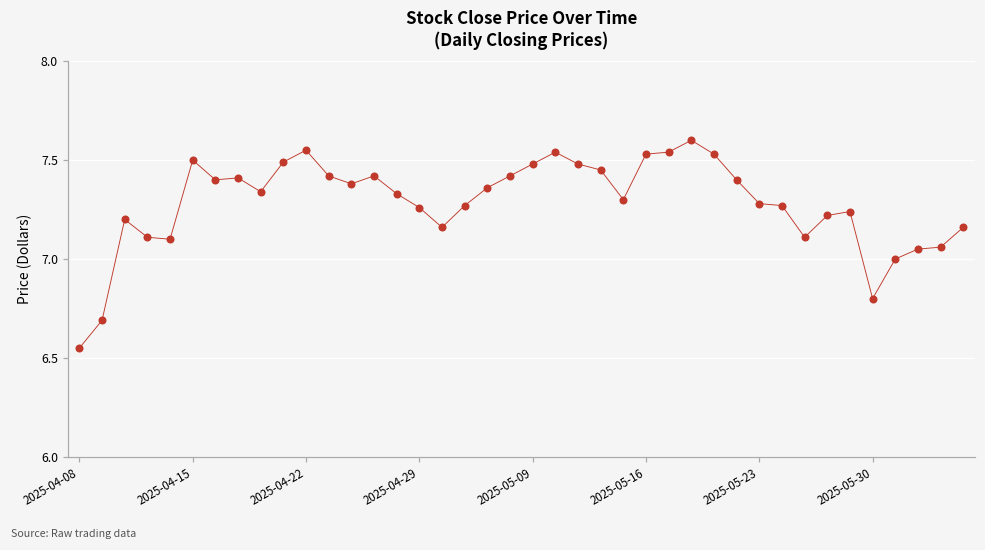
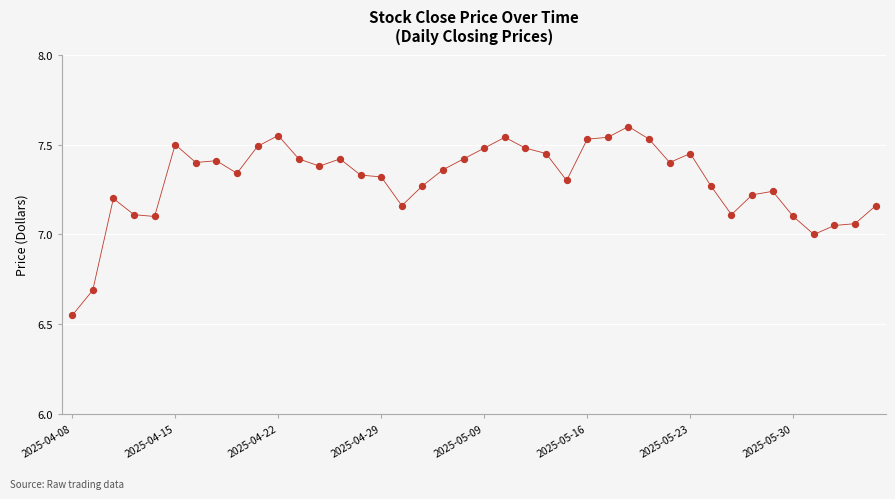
2025-04-29: 7.26 -> 7.32
2025-05-23: 7.28 -> 7.45
2025-05-30: 6.8 -> 7.1
